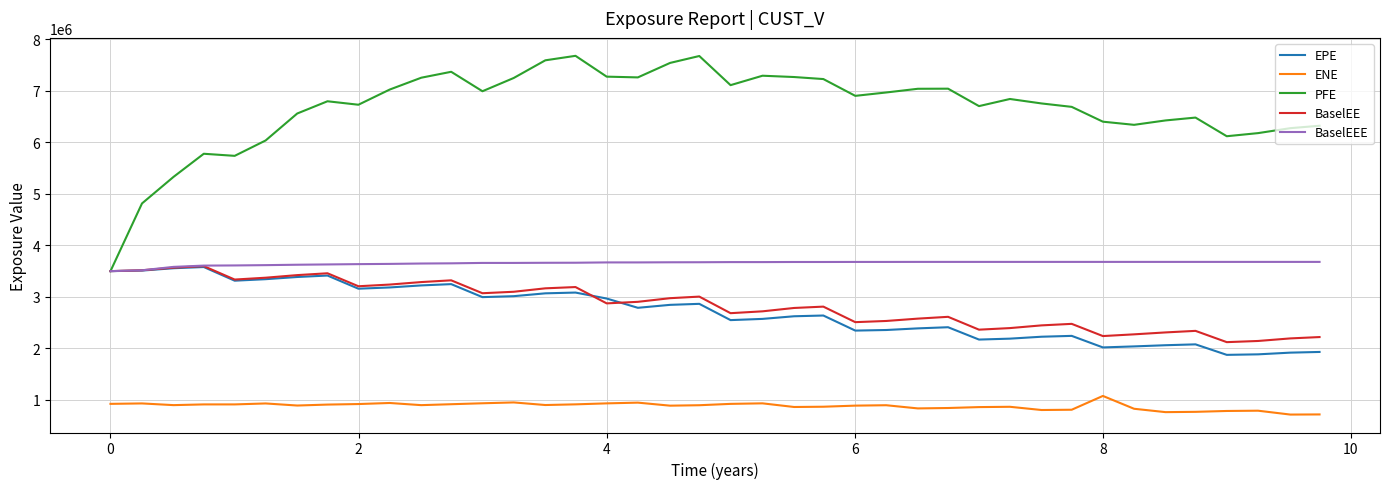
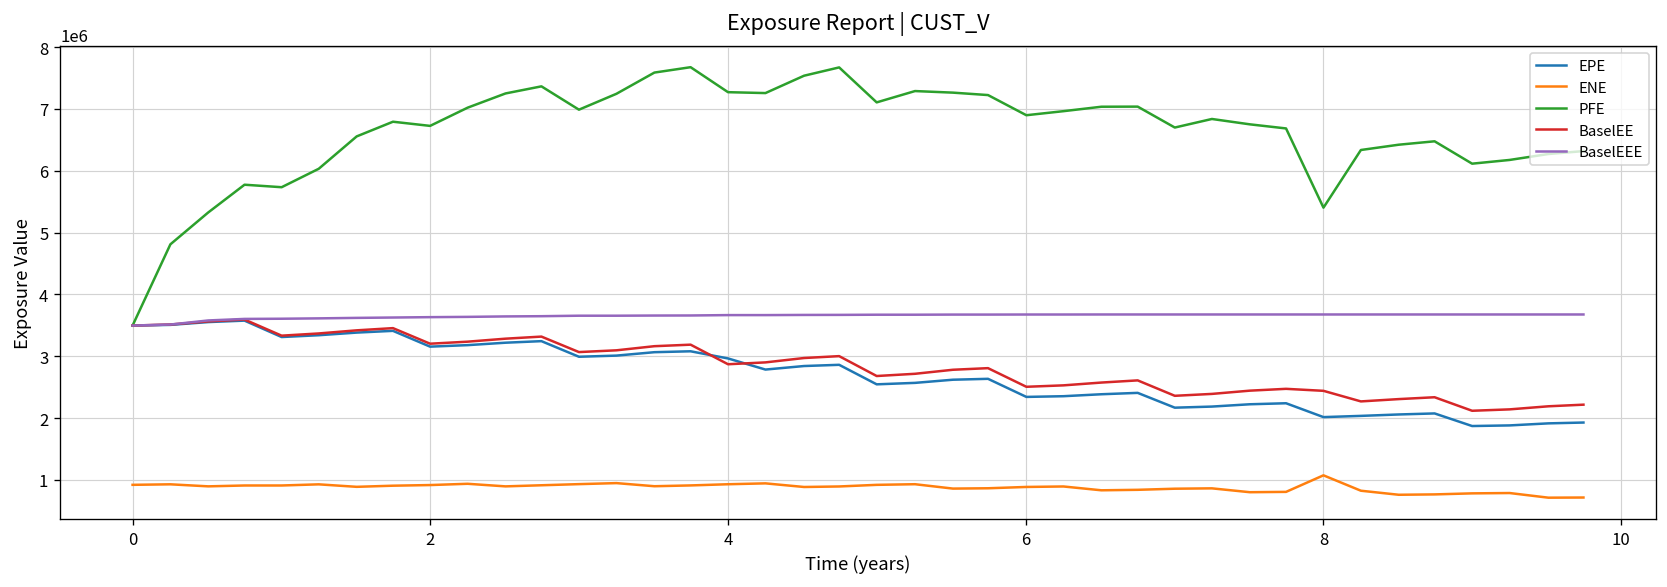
PFE, 8: 6400000 -> 5400000
BaselEE, 8: 2200000 -> 2400000
